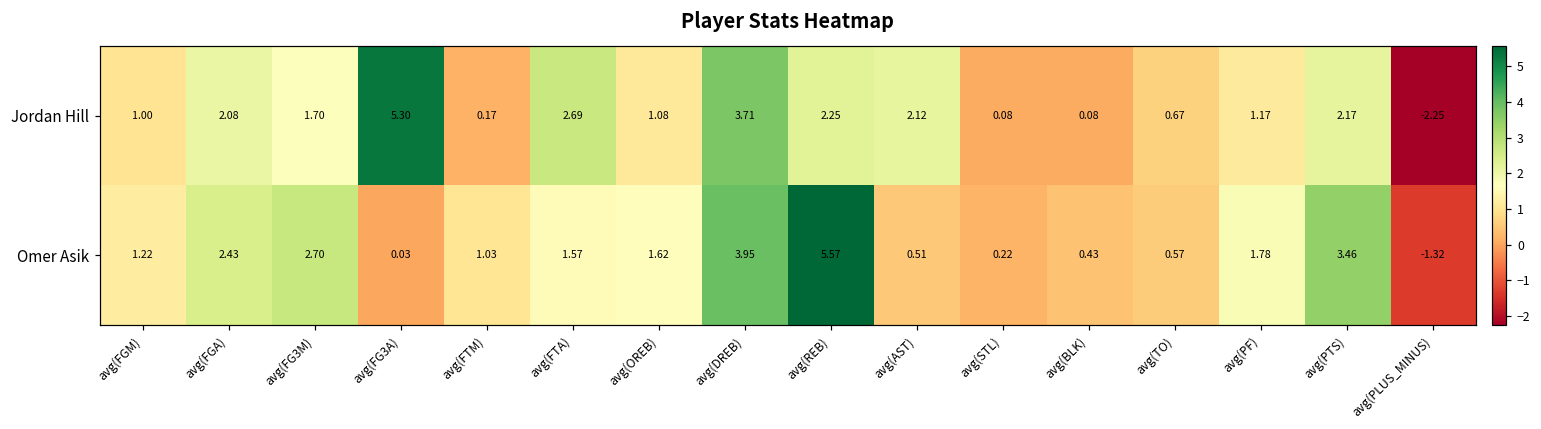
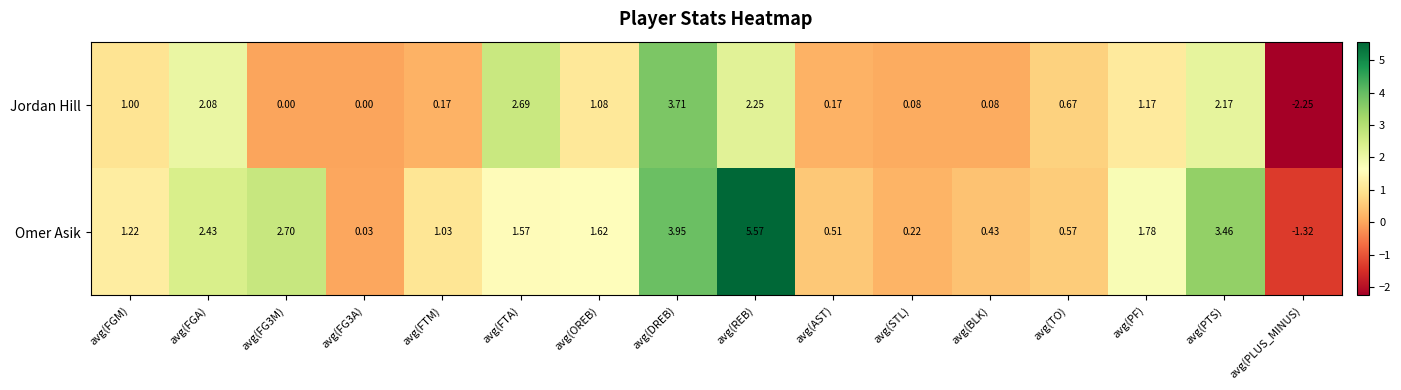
Jordan Hill, avg(FG3M): 1.70 -> 0.00
Jordan Hill, avg(FG3A): 5.30 -> 0.00
Jordan Hill, avg(AST): 2.12 -> 0.17
